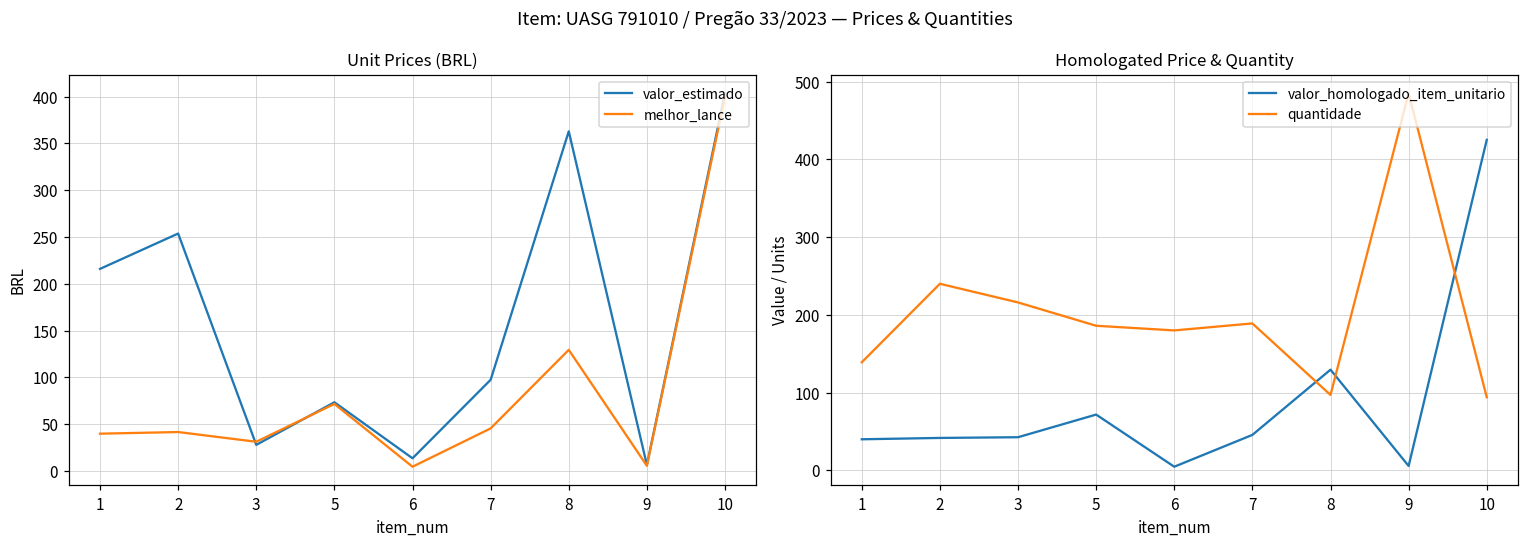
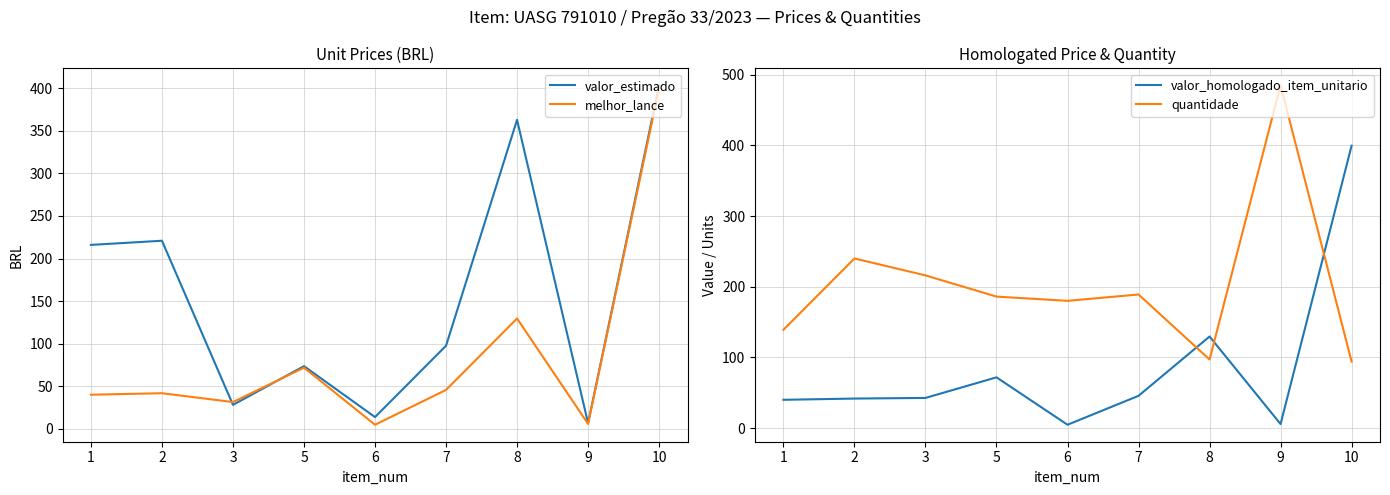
Unit Prices (BRL), valor_estimado, 2: 250 -> 220
Homologated Price & Quantity, valor_homologado_item_unitario, 10: 430 -> 400
